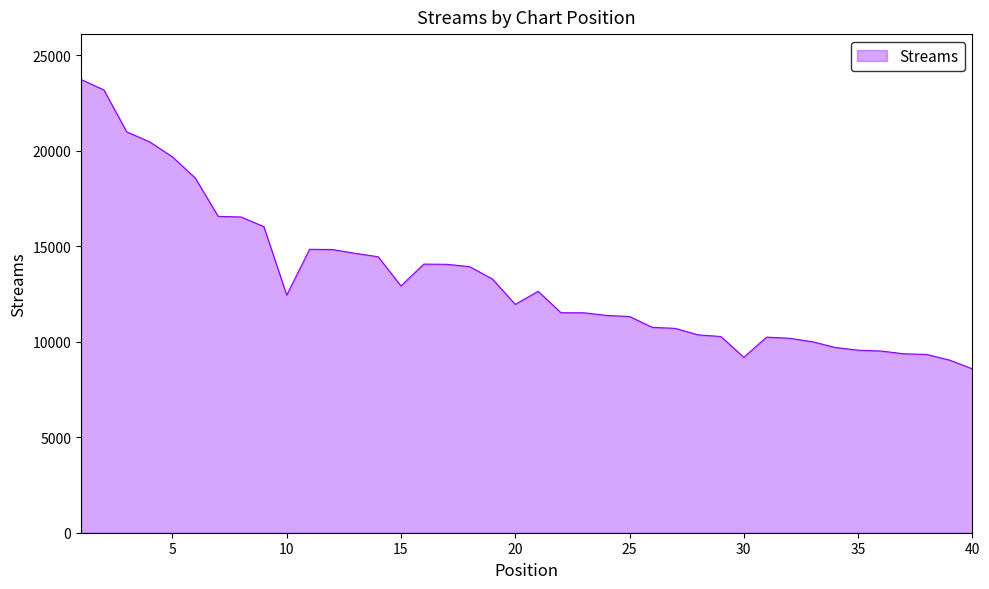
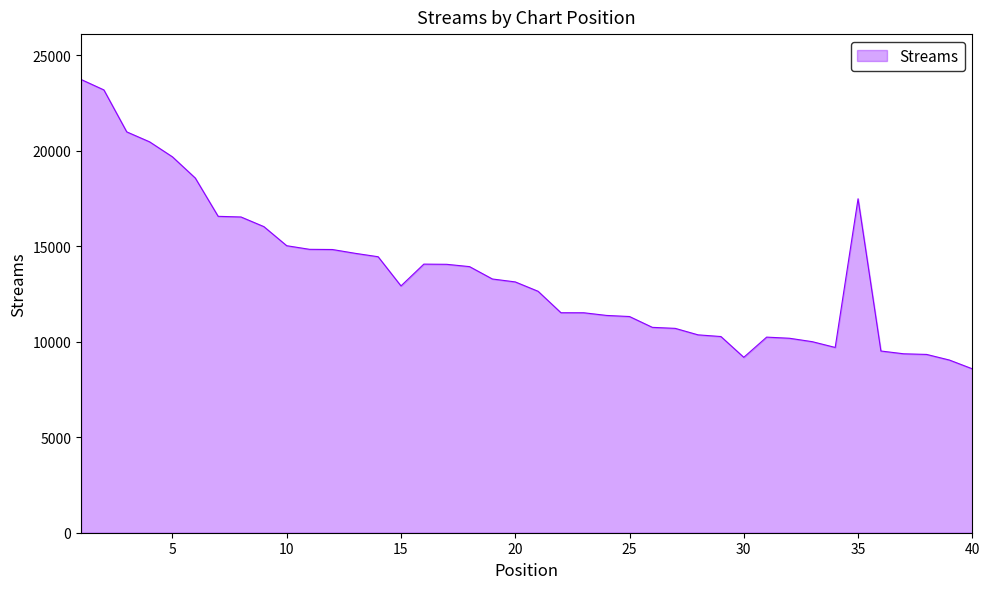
10: 12400 -> 15000
20: 12000 -> 13100
35: 9600 -> 17500
